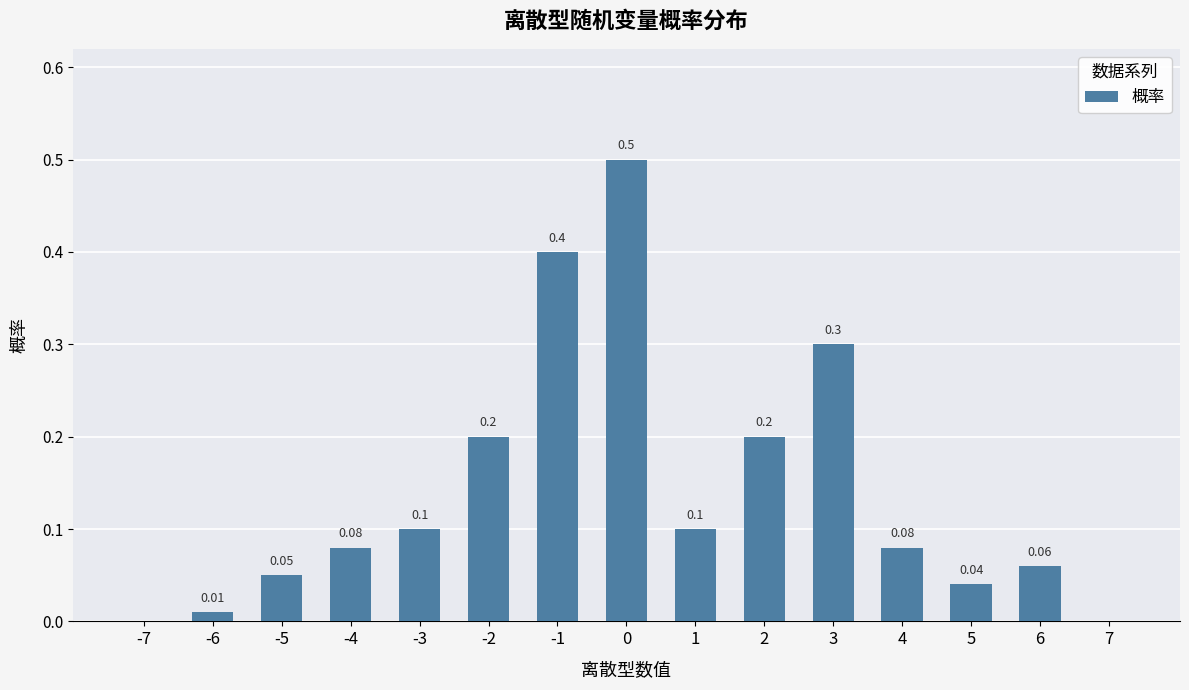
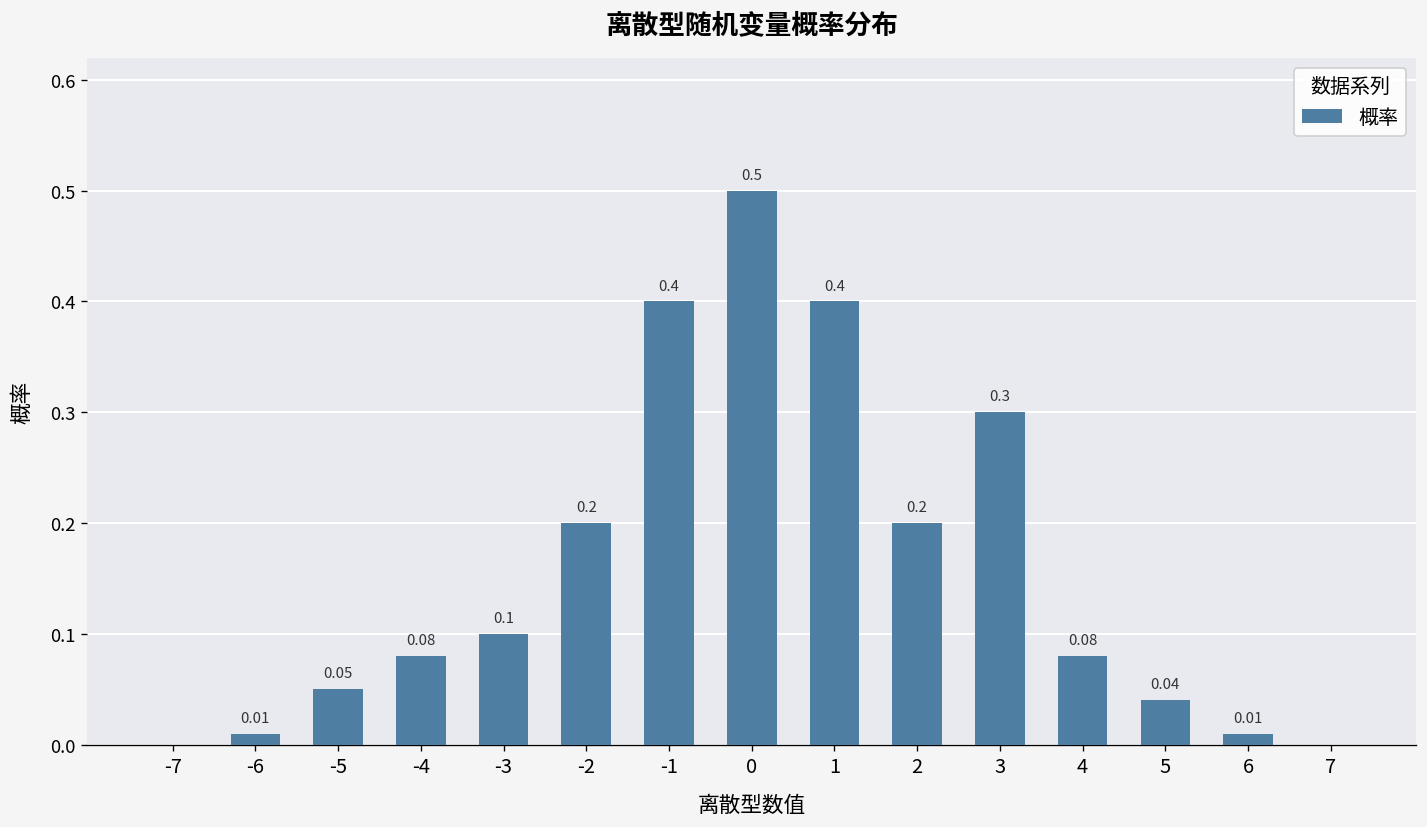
1: 0.1 -> 0.4
6: 0.06 -> 0.01
